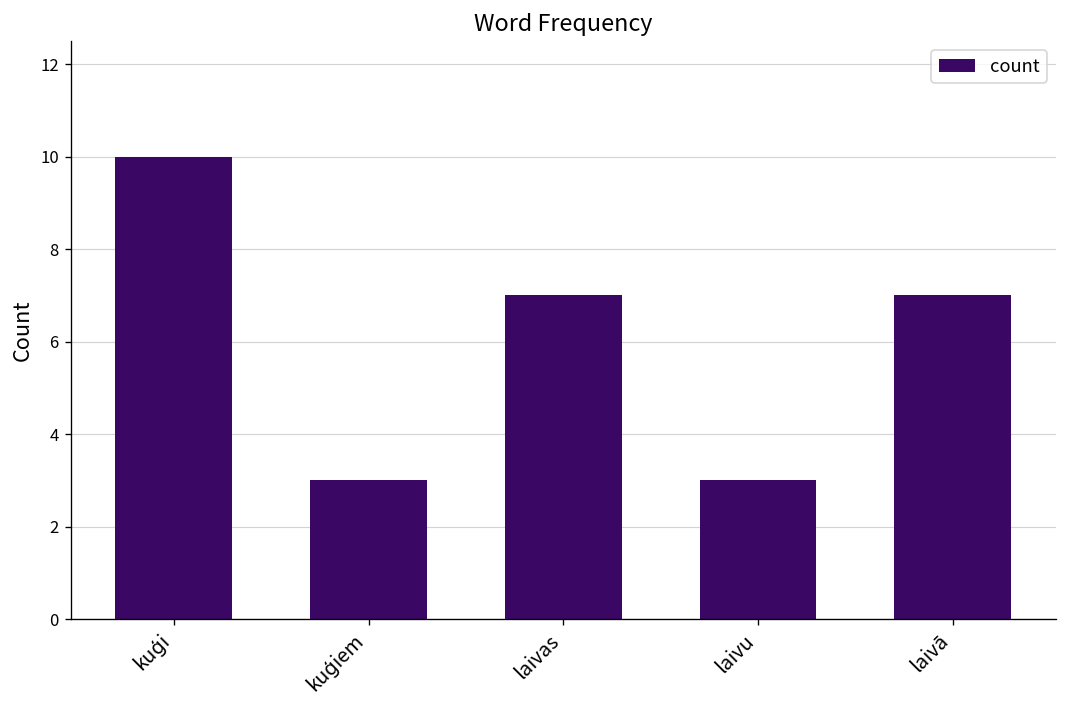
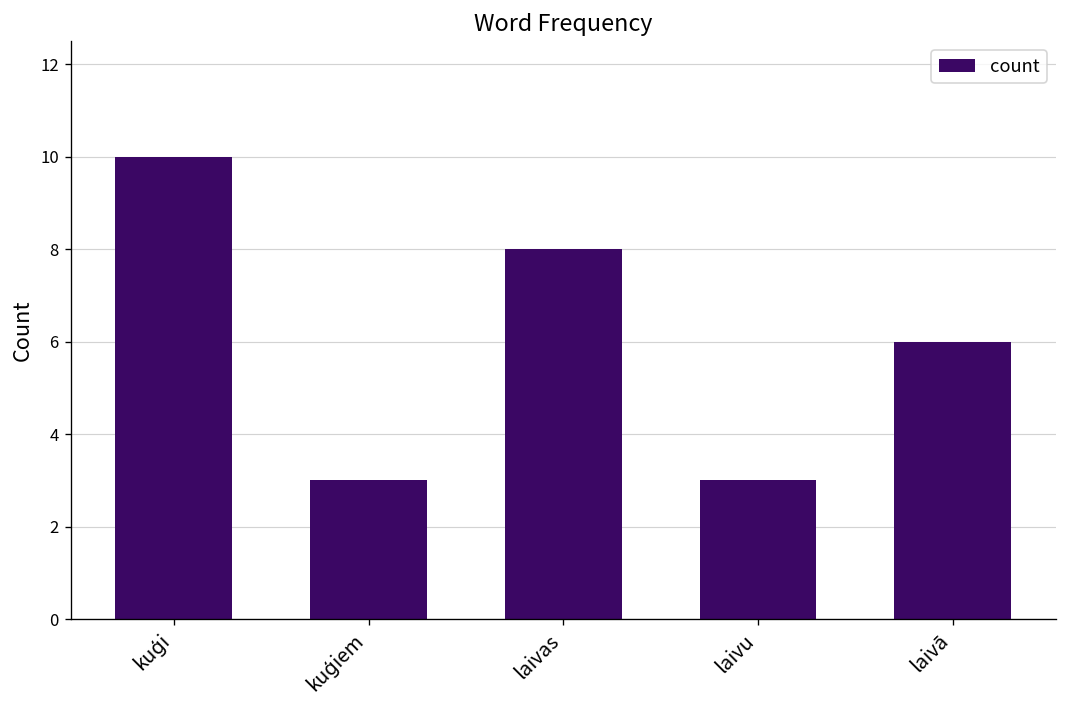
laivas: 7 -> 8
laivā: 7 -> 6
